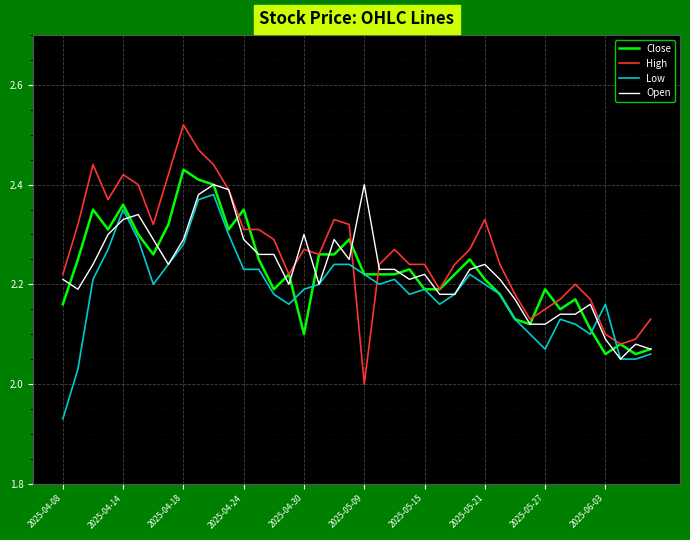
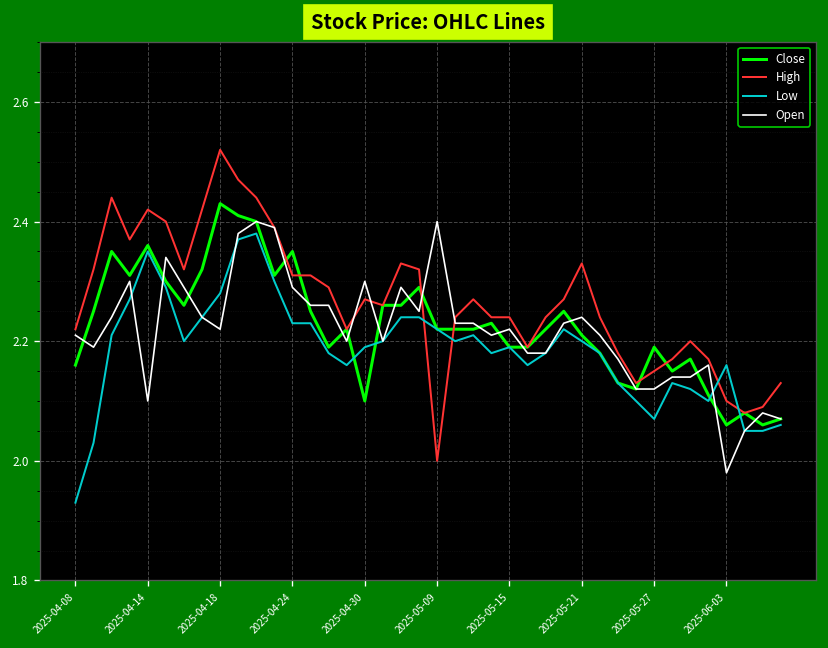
Open, 2025-04-14: 2.33 -> 2.10
Open, 2025-04-18: 2.29 -> 2.22
Open, 2025-06-03: 2.09 -> 1.98
